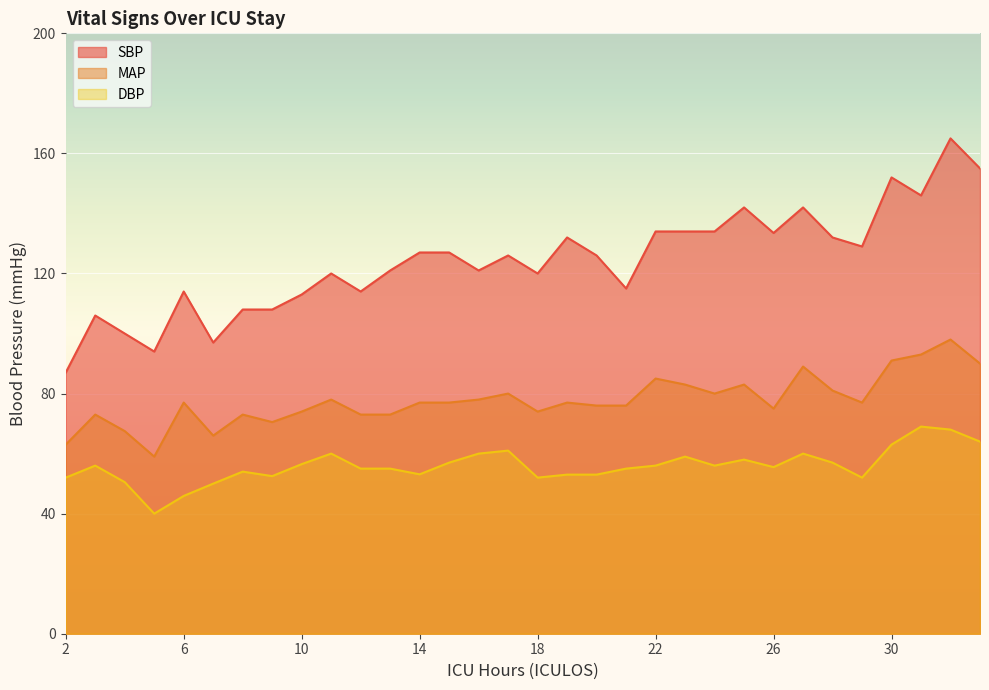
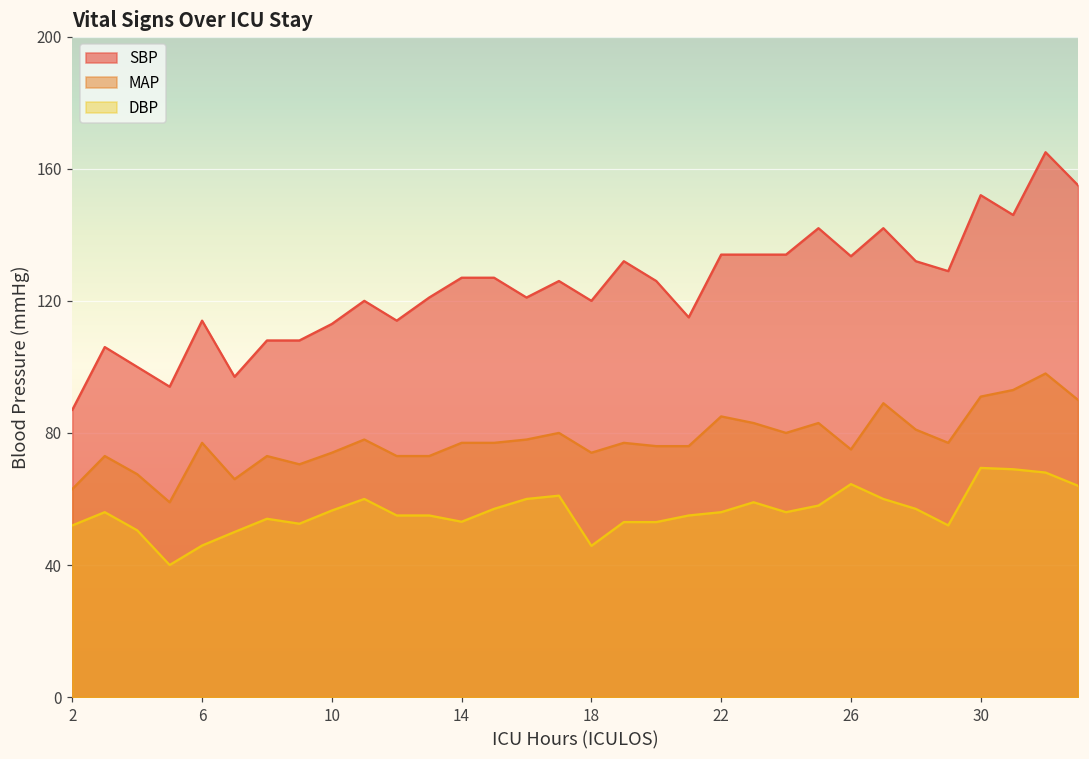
DBP, 18: 52 -> 46
DBP, 26: 56 -> 65
DBP, 30: 63 -> 69
